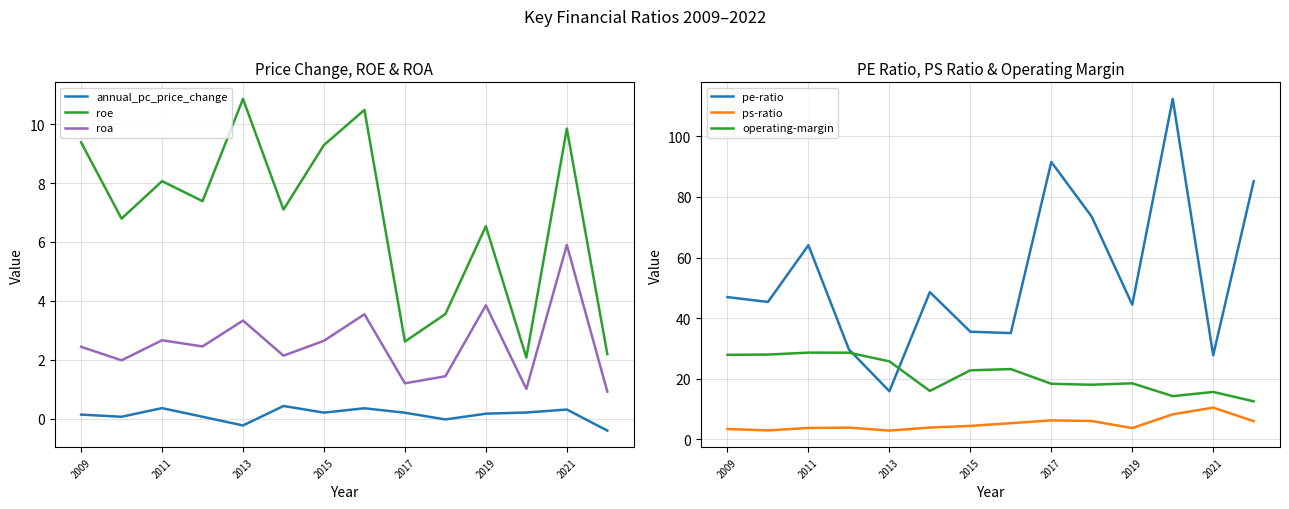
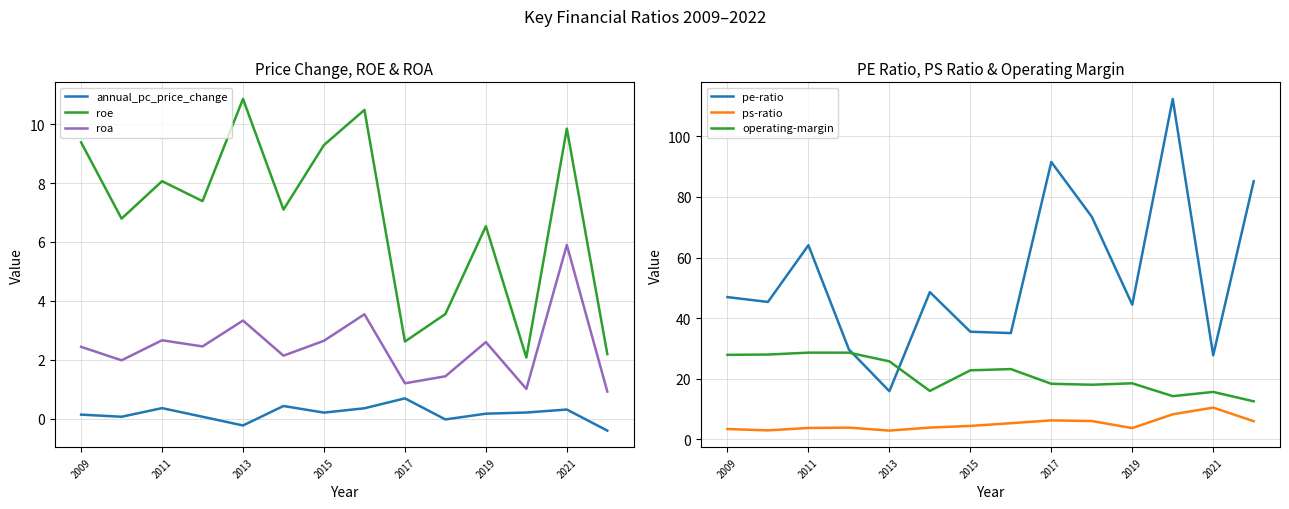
Price Change, ROE & ROA, annual_pc_price_change, 2017: 0.2 -> 0.7
Price Change, ROE & ROA, roa, 2019: 3.8 -> 2.6
